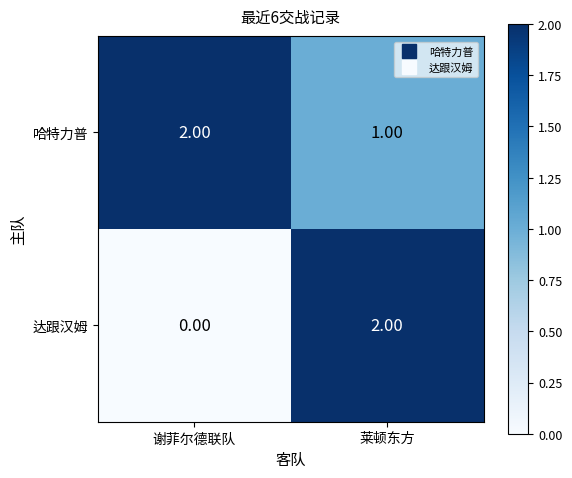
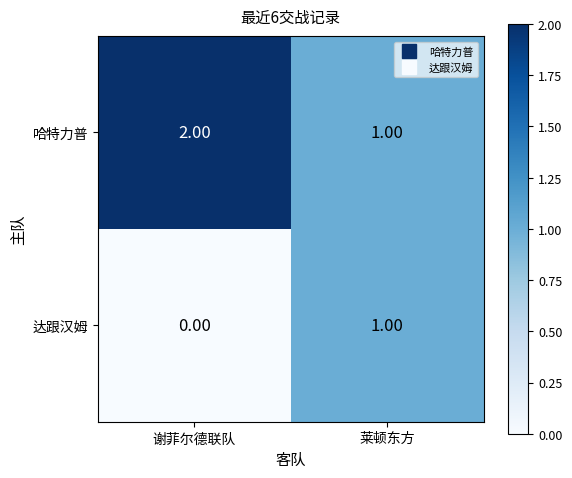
达跟汉姆, 莱顿东方: 2.00 -> 1.00
